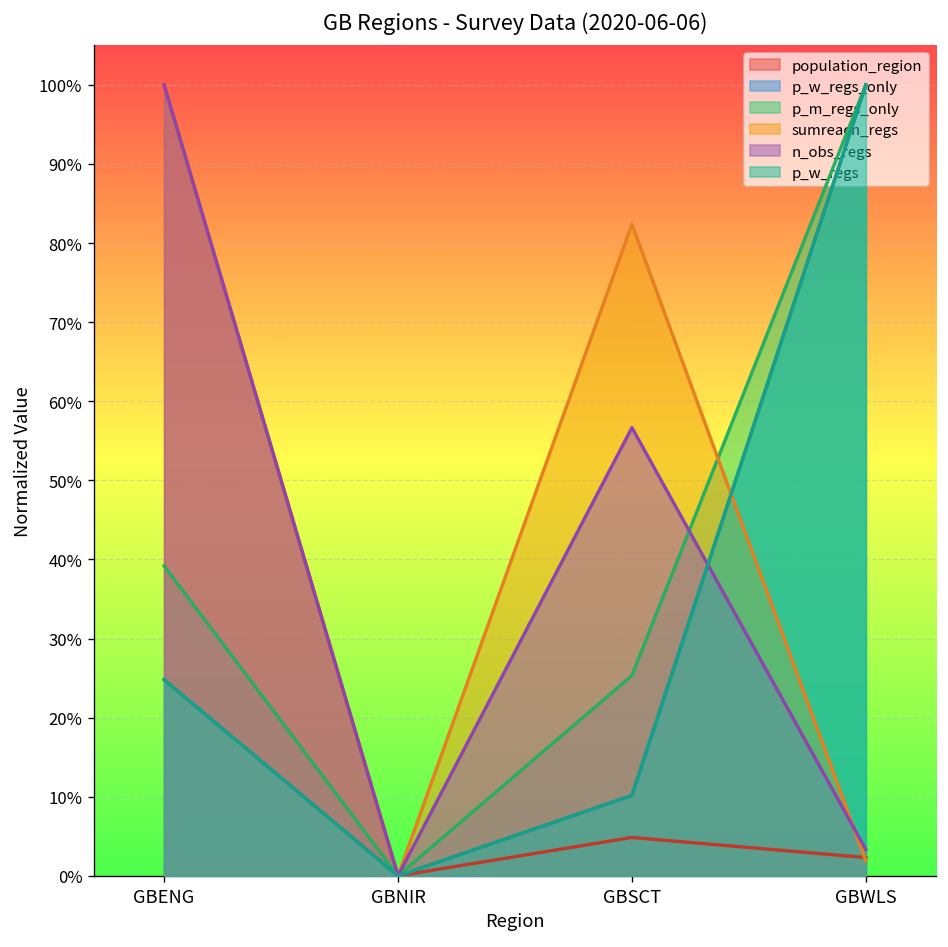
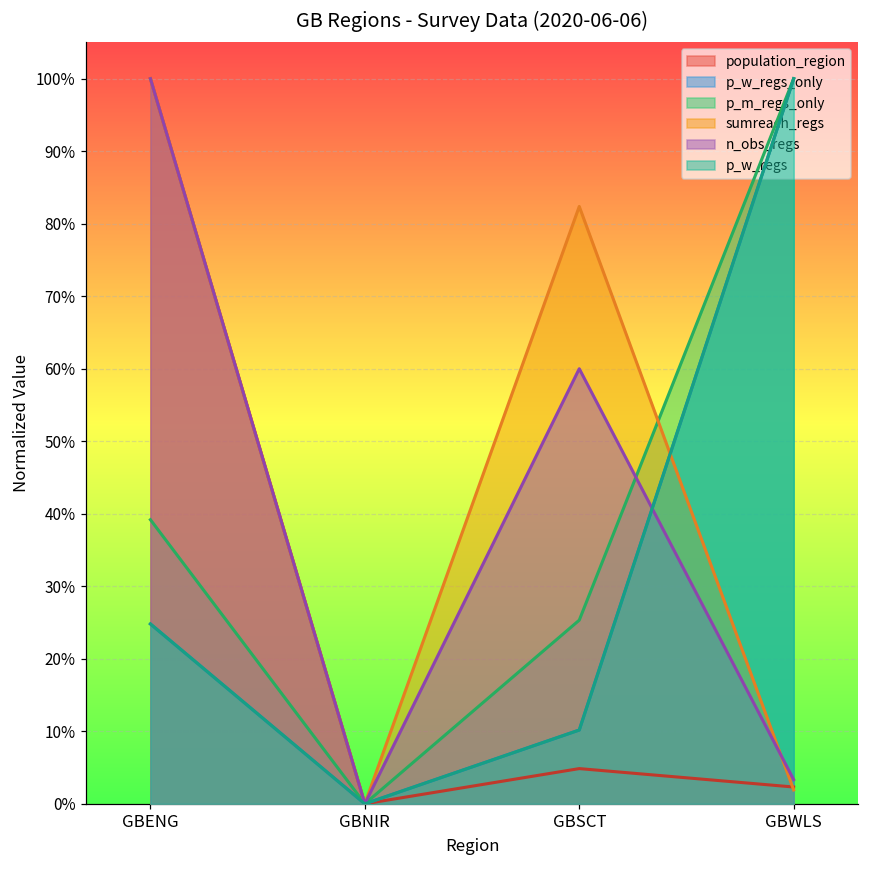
n_obs_regs, GBSCT: 57% -> 60%
